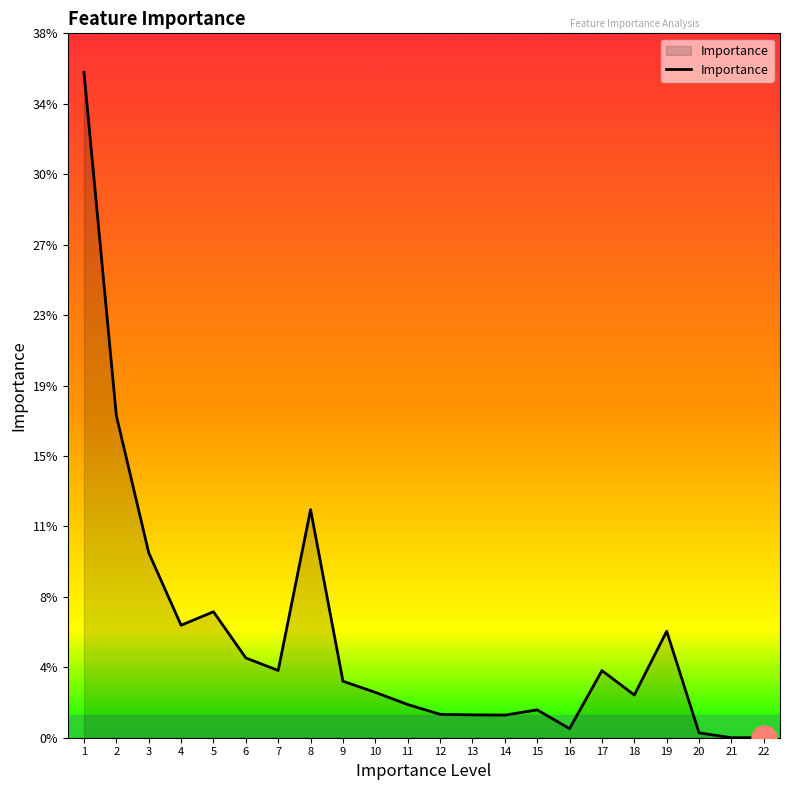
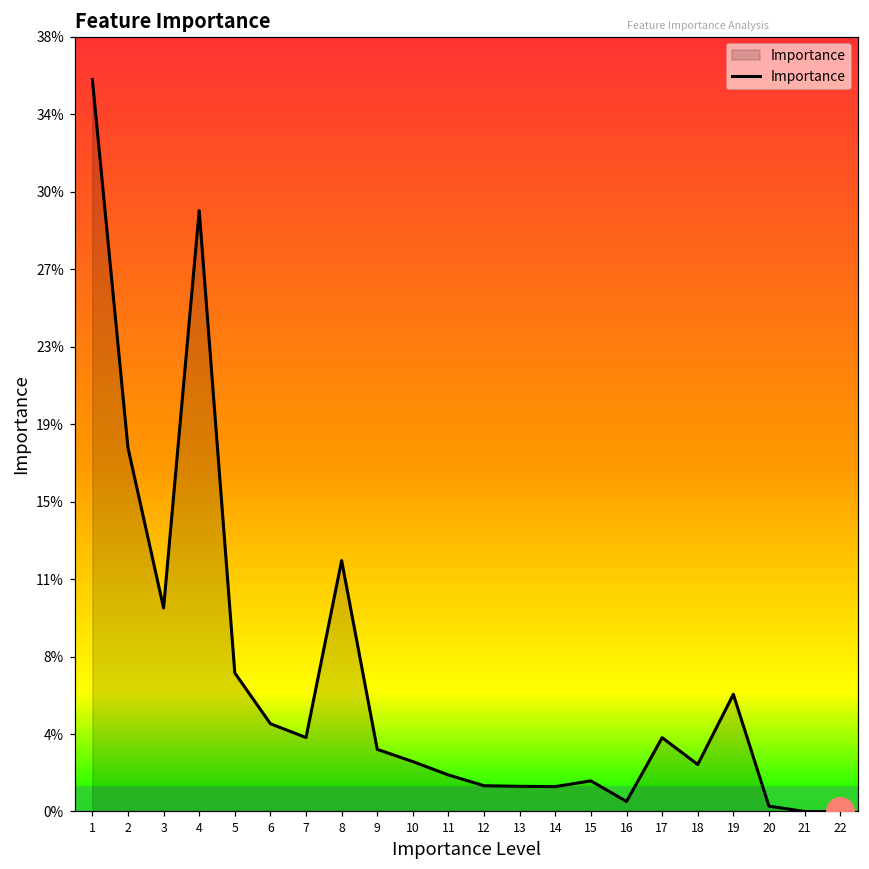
Importance, 2: 17.4% -> 17.8%
Importance, 4: 6.1% -> 29.5%
